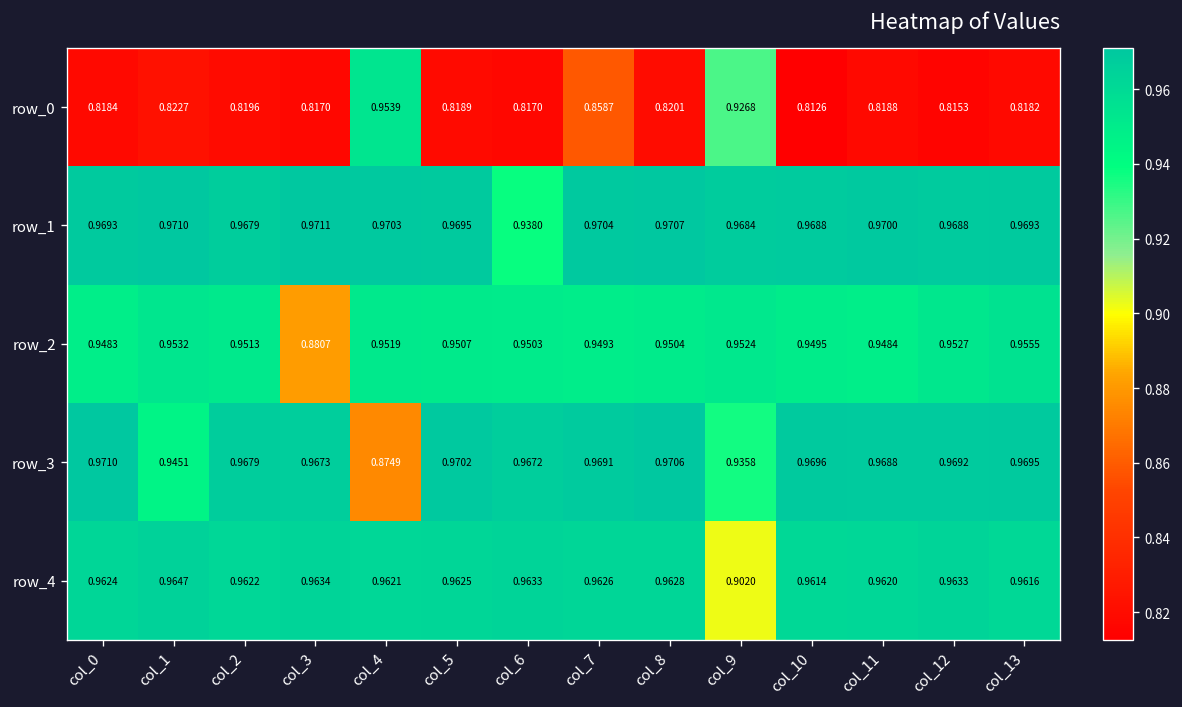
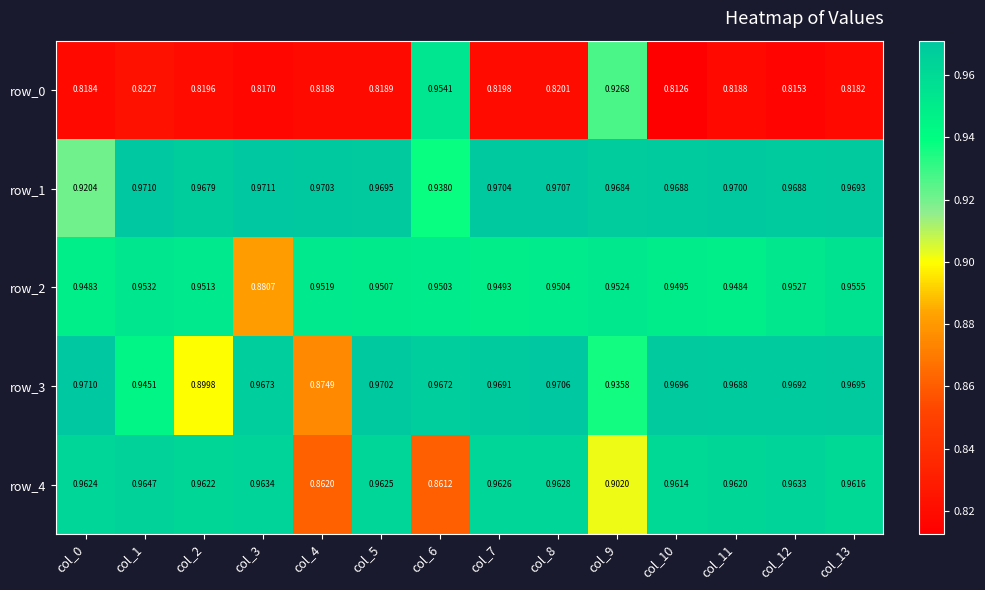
row_0, col_4: 0.9539 -> 0.8188
row_0, col_6: 0.8170 -> 0.9541
row_0, col_7: 0.8587 -> 0.8198
row_1, col_0: 0.9693 -> 0.9204
row_3, col_2: 0.9679 -> 0.8998
row_4, col_4: 0.9621 -> 0.8620
row_4, col_6: 0.9633 -> 0.8612
